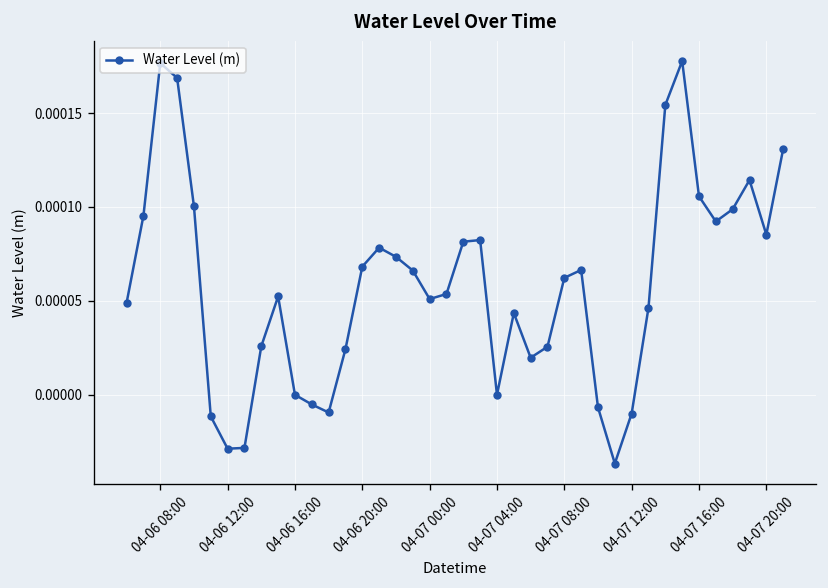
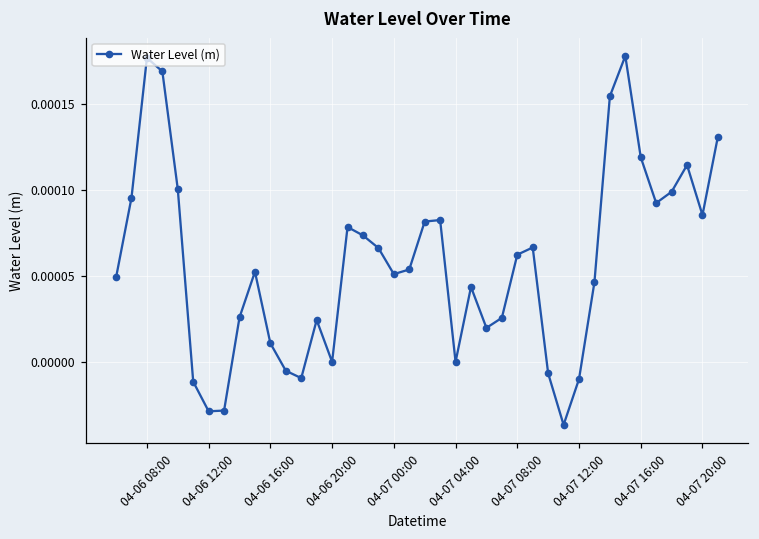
04-06 16:00: 0.00000 -> 0.00001
04-06 20:00: 0.0001 -> 0.0000
04-07 16:00: 0.000106 -> 0.000119
